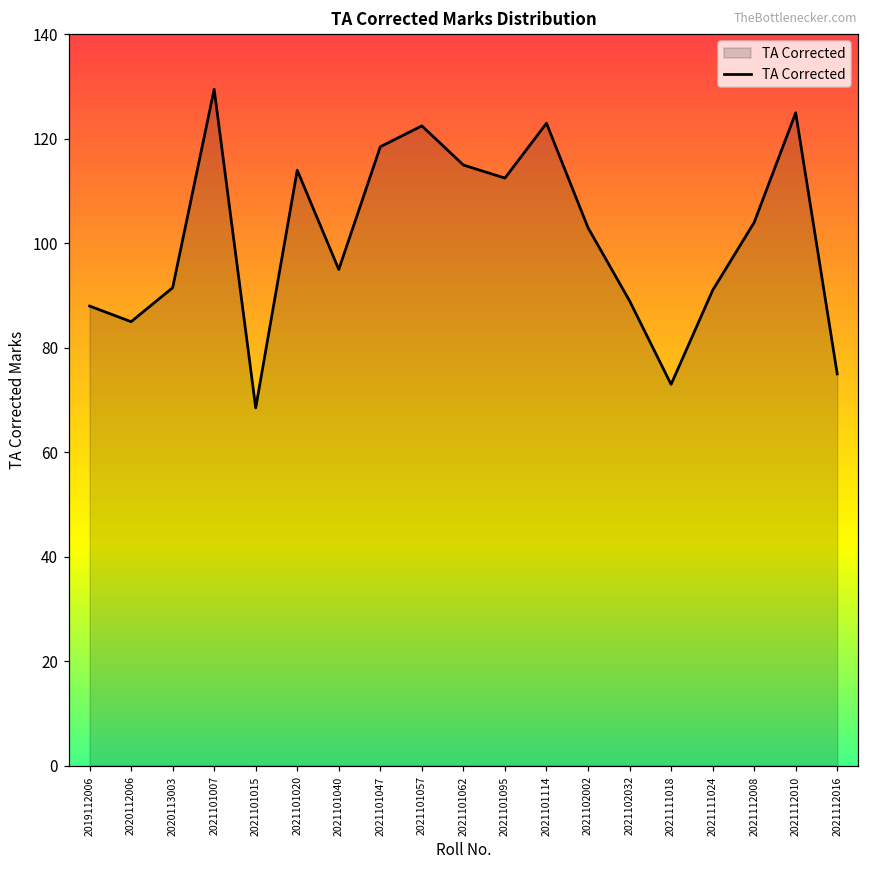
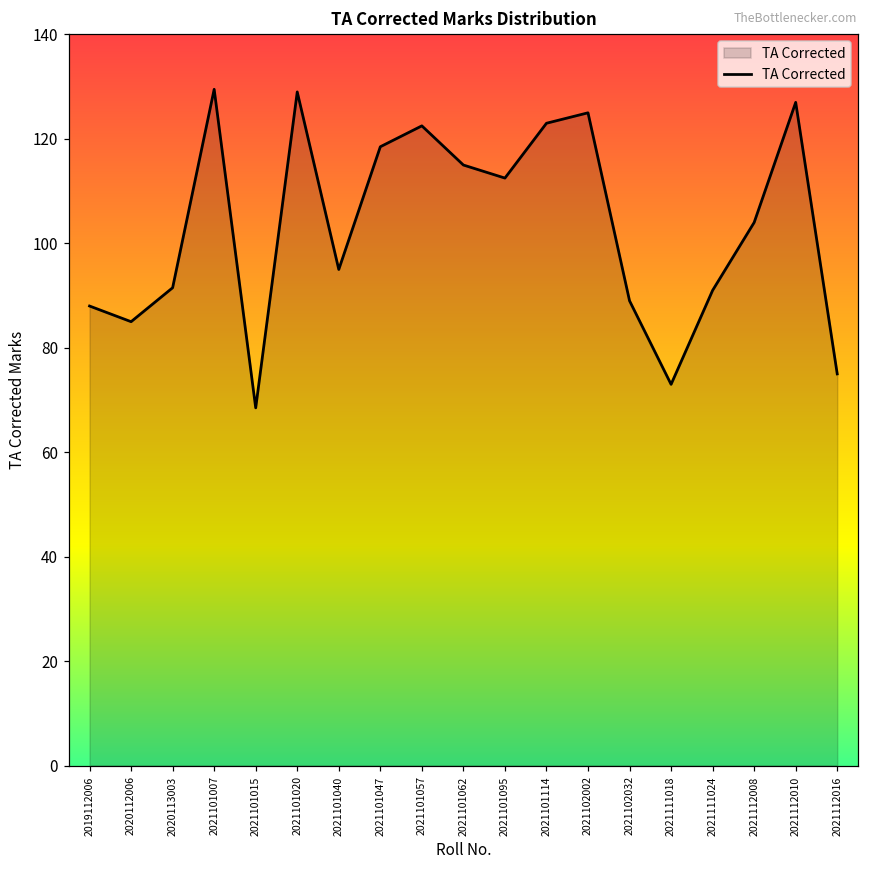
2021101020: 114 -> 129
2021102002: 103 -> 125
2021112010: 125 -> 127
